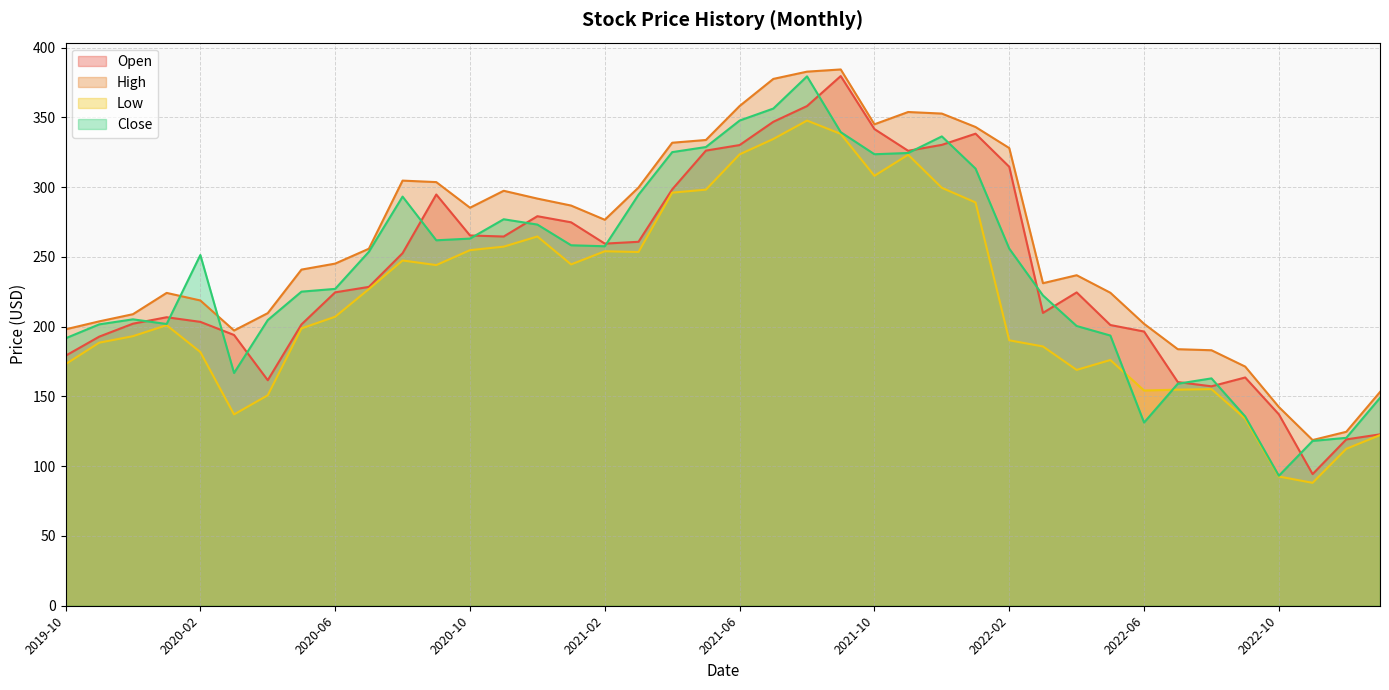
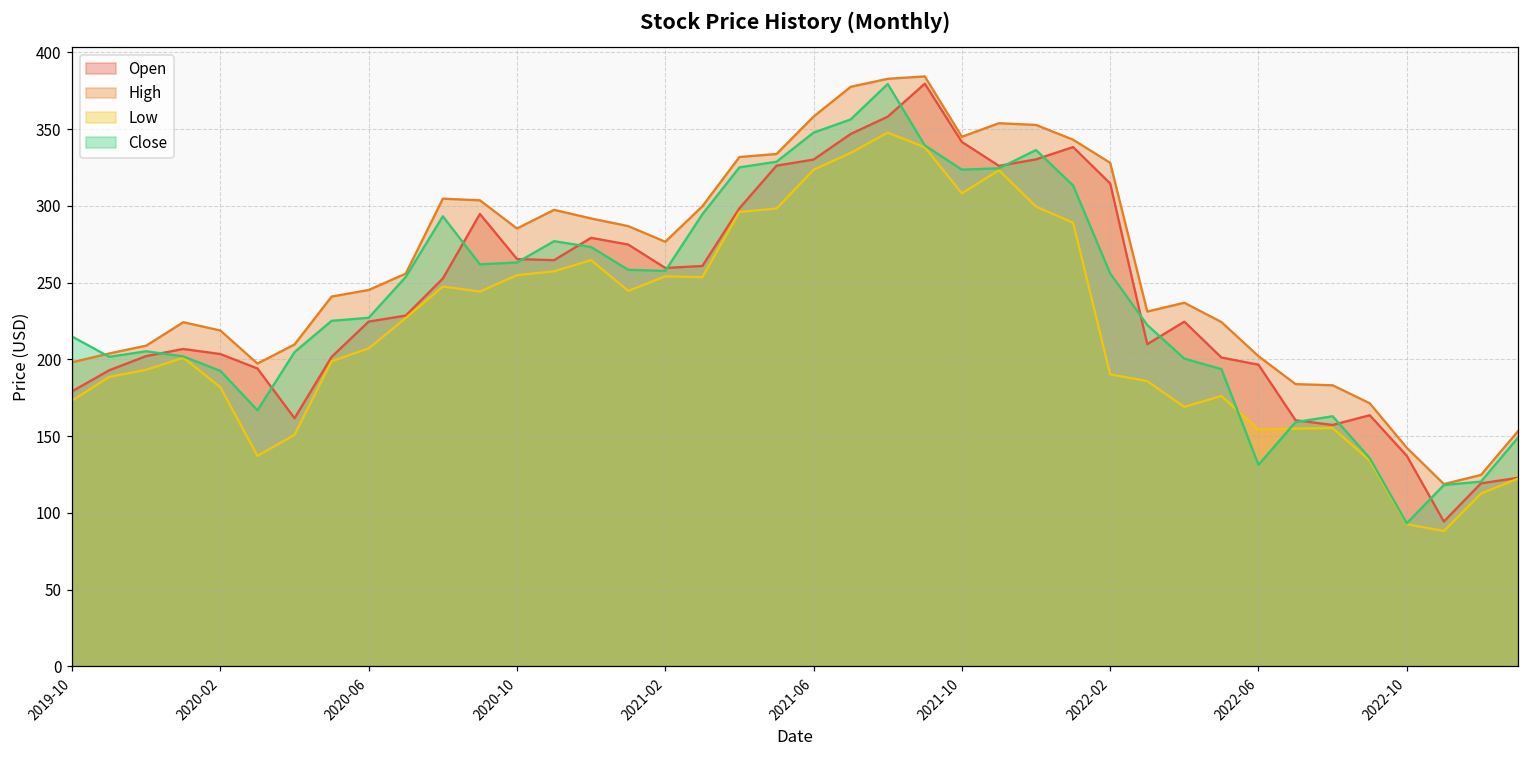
Close, 2019-10: 192 -> 215
Close, 2020-02: 251 -> 192
